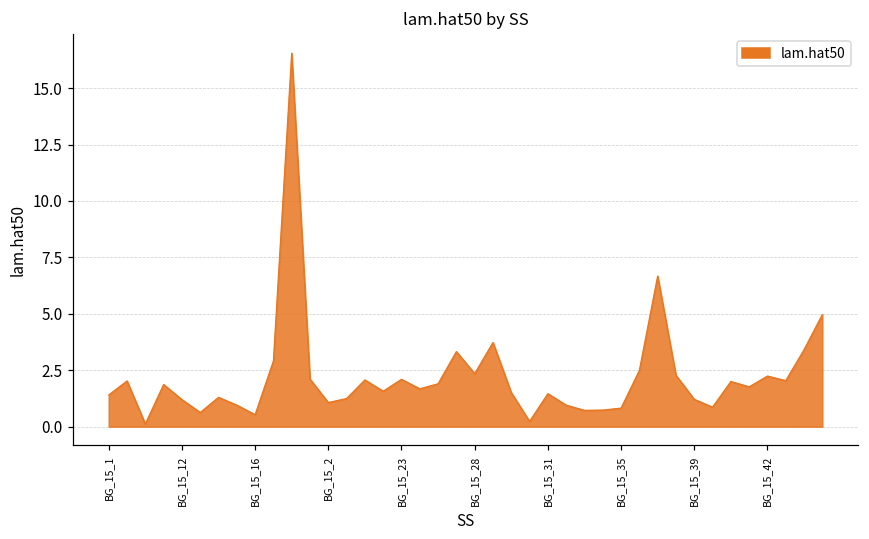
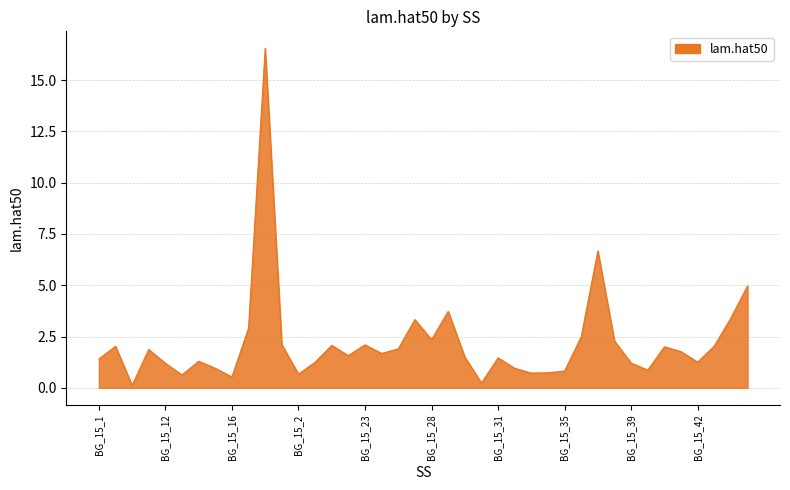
BG_15_2: 1.1 -> 0.7
BG_15_42: 2.2 -> 1.3
